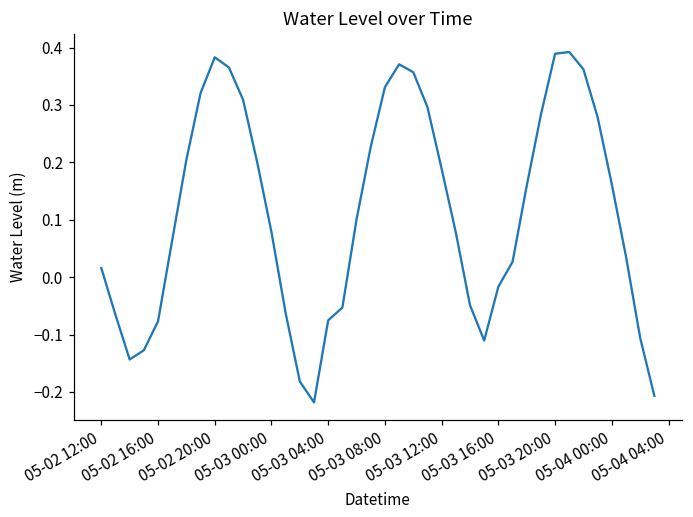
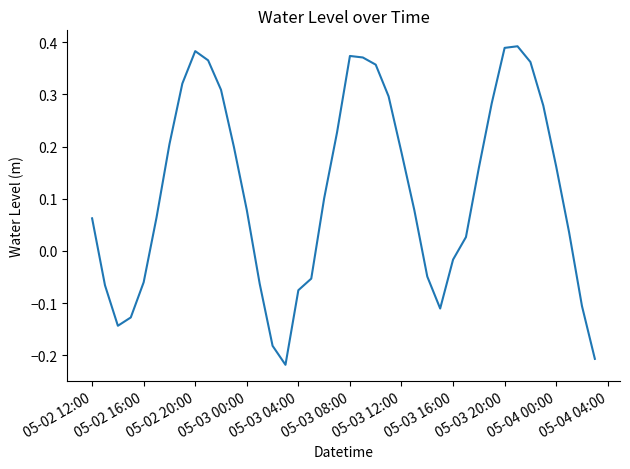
05-02 12:00: 0.02 -> 0.06
05-02 16:00: -0.08 -> -0.06
05-03 08:00: 0.33 -> 0.37
